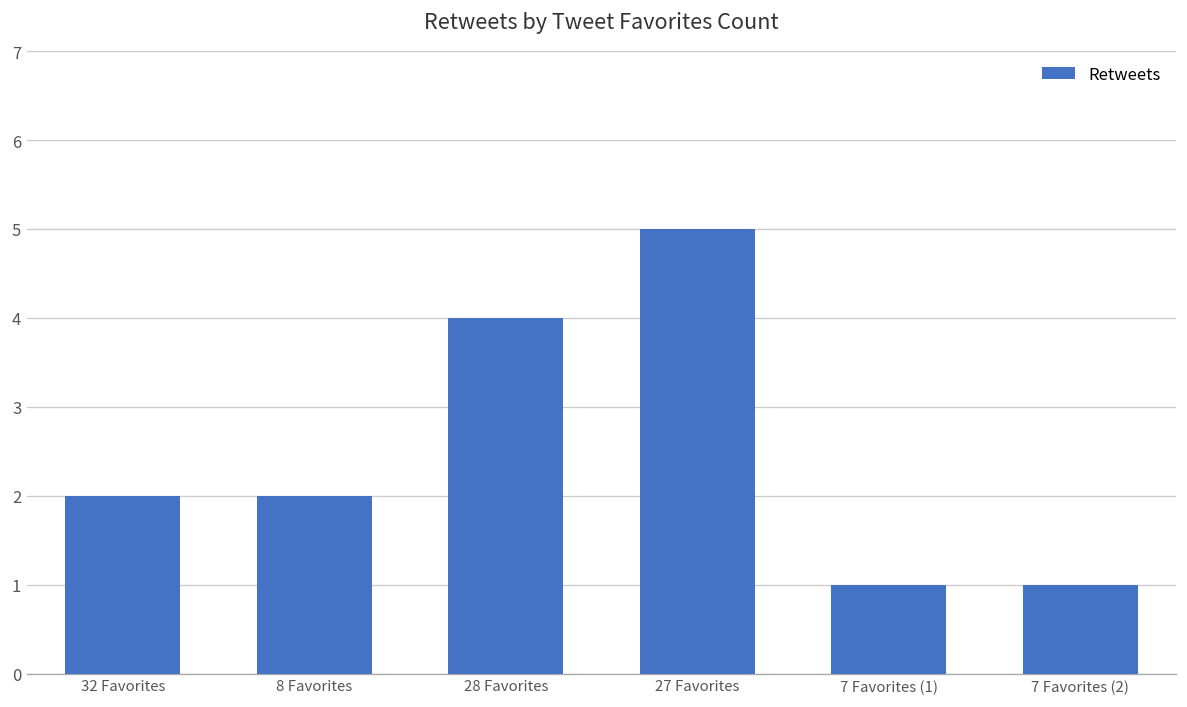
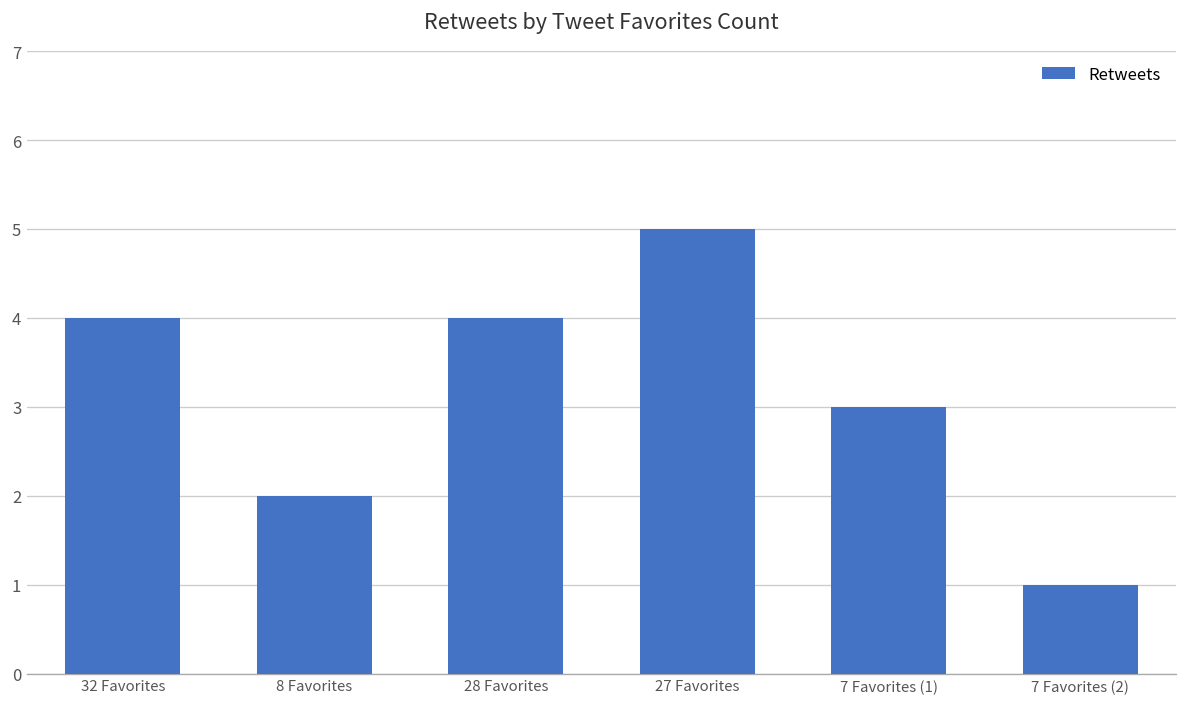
32 Favorites: 2 -> 4
7 Favorites (1): 1 -> 3
